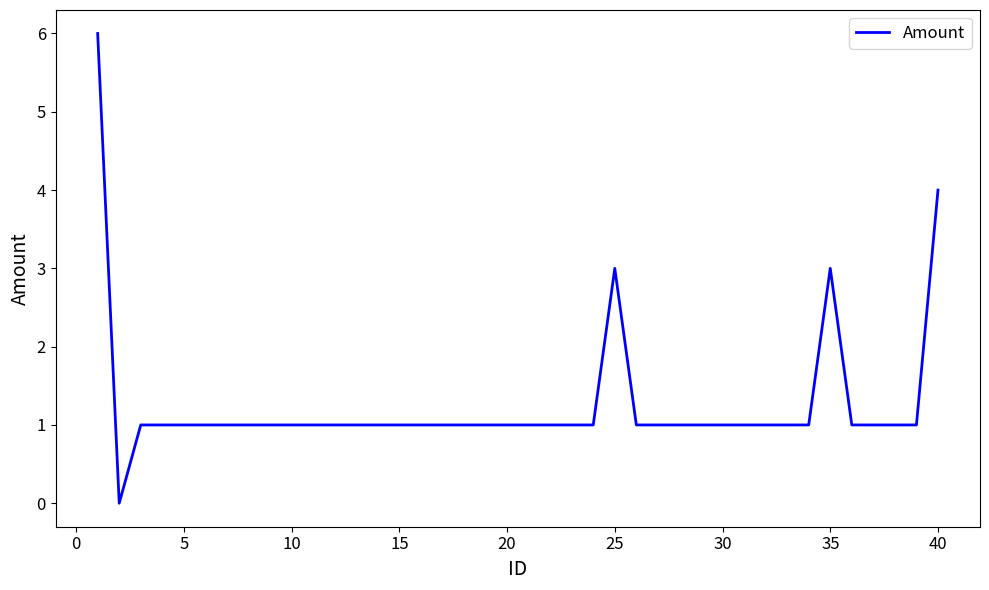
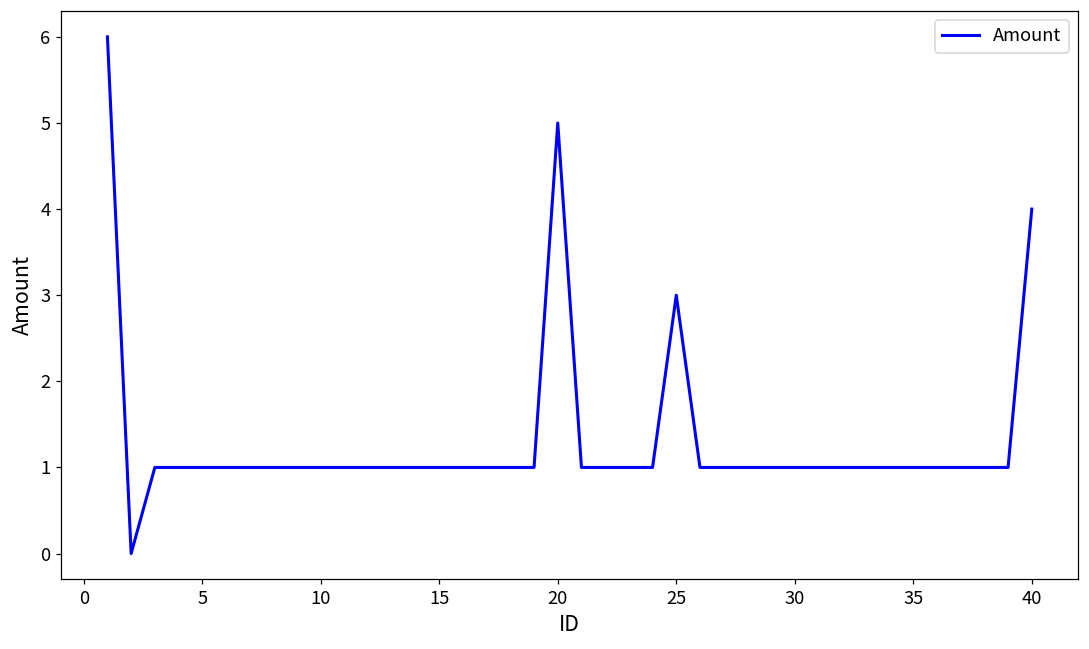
20: 1 -> 5
35: 3 -> 1
